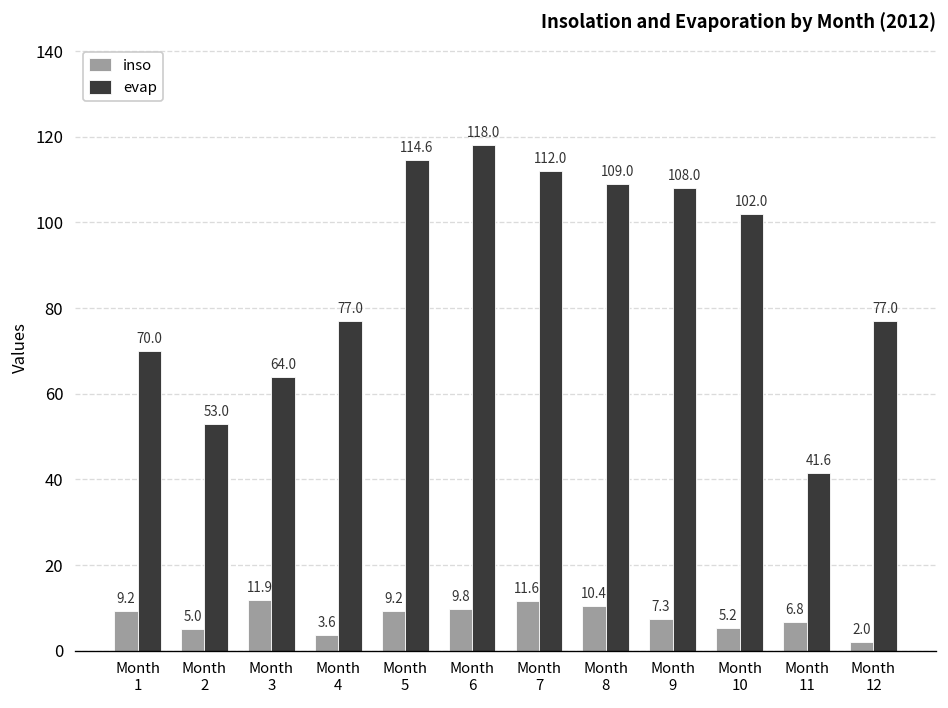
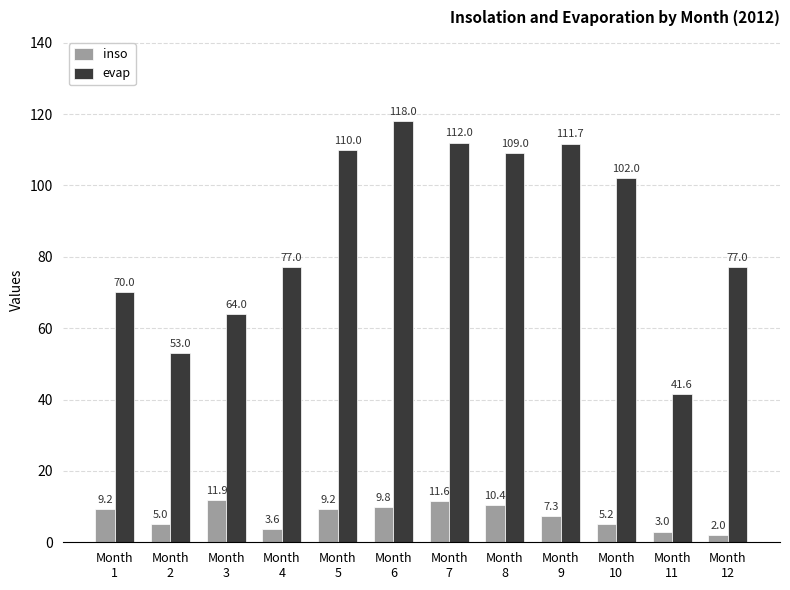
evap, Month 5: 114.6 -> 110.0
evap, Month 9: 108.0 -> 111.7
inso, Month 11: 6.8 -> 3.0
